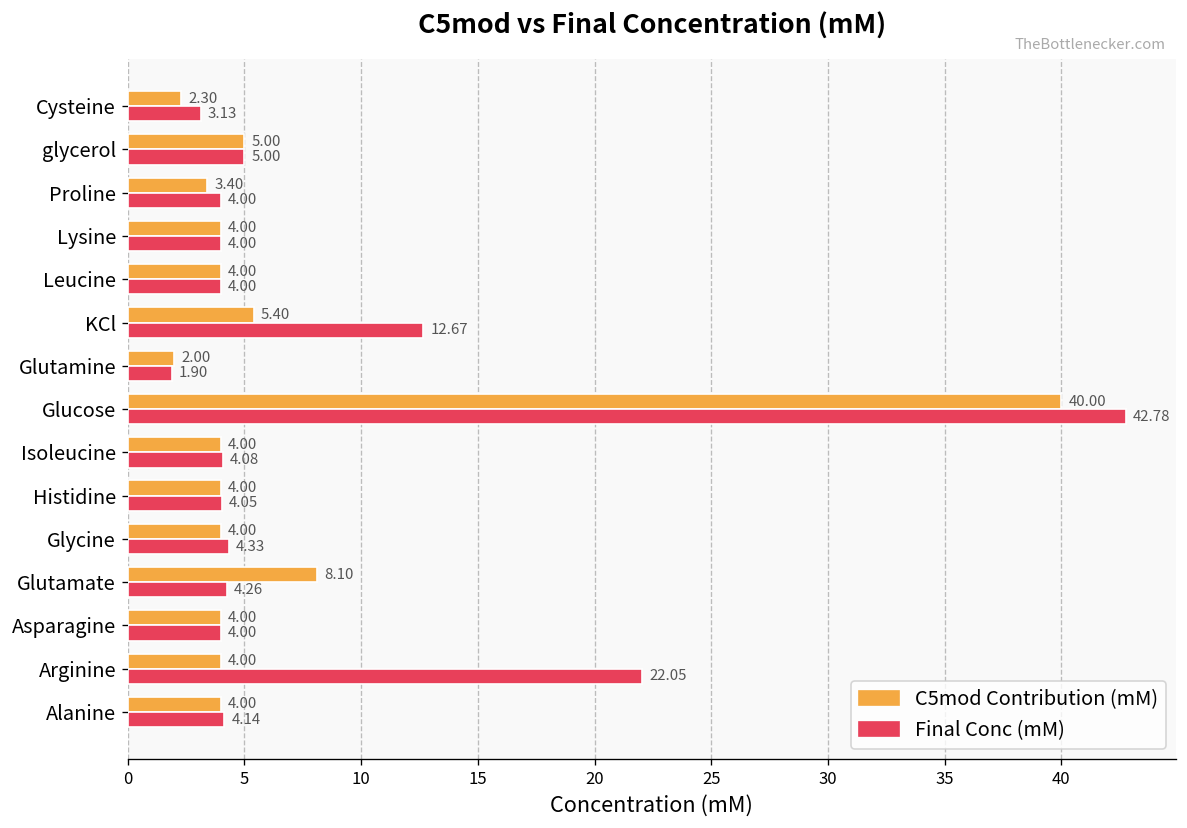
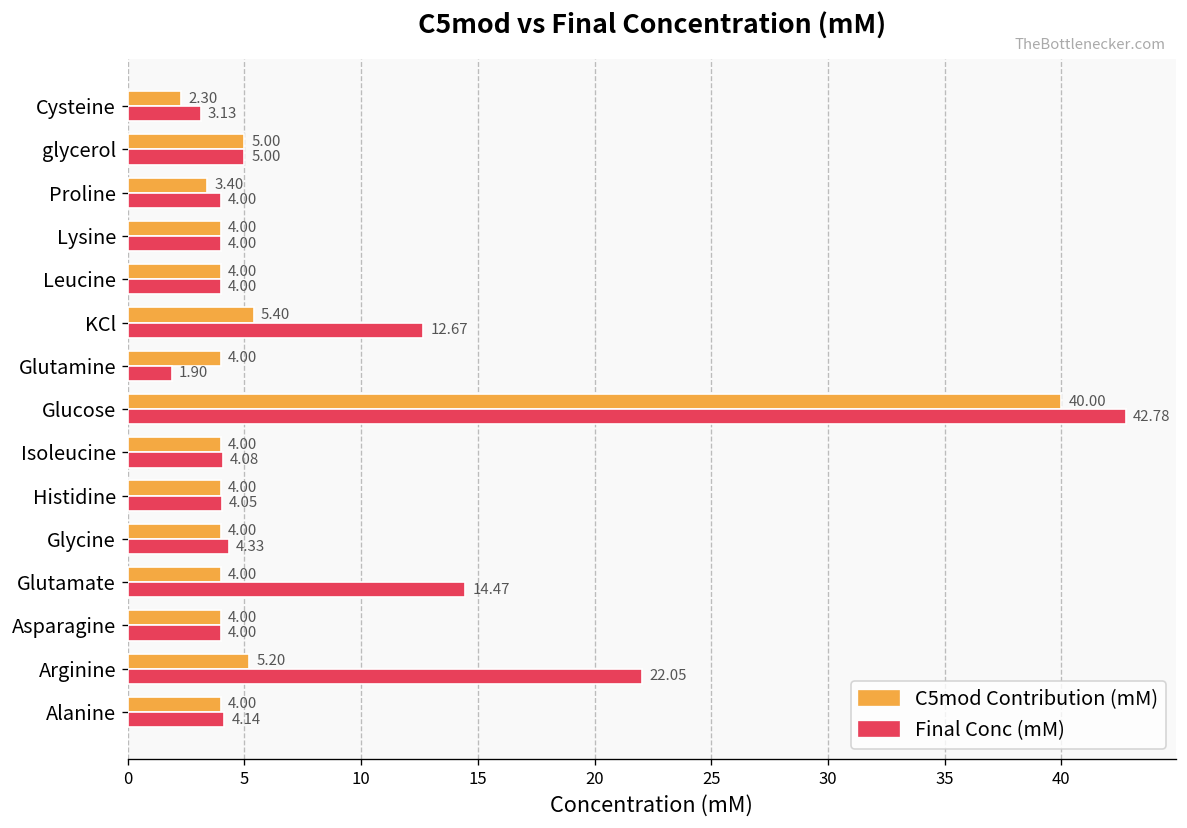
C5mod Contribution (mM), Glutamine: 2.00 -> 4.00
C5mod Contribution (mM), Glutamate: 8.10 -> 4.00
Final Conc (mM), Glutamate: 4.26 -> 14.47
C5mod Contribution (mM), Arginine: 4.00 -> 5.20
